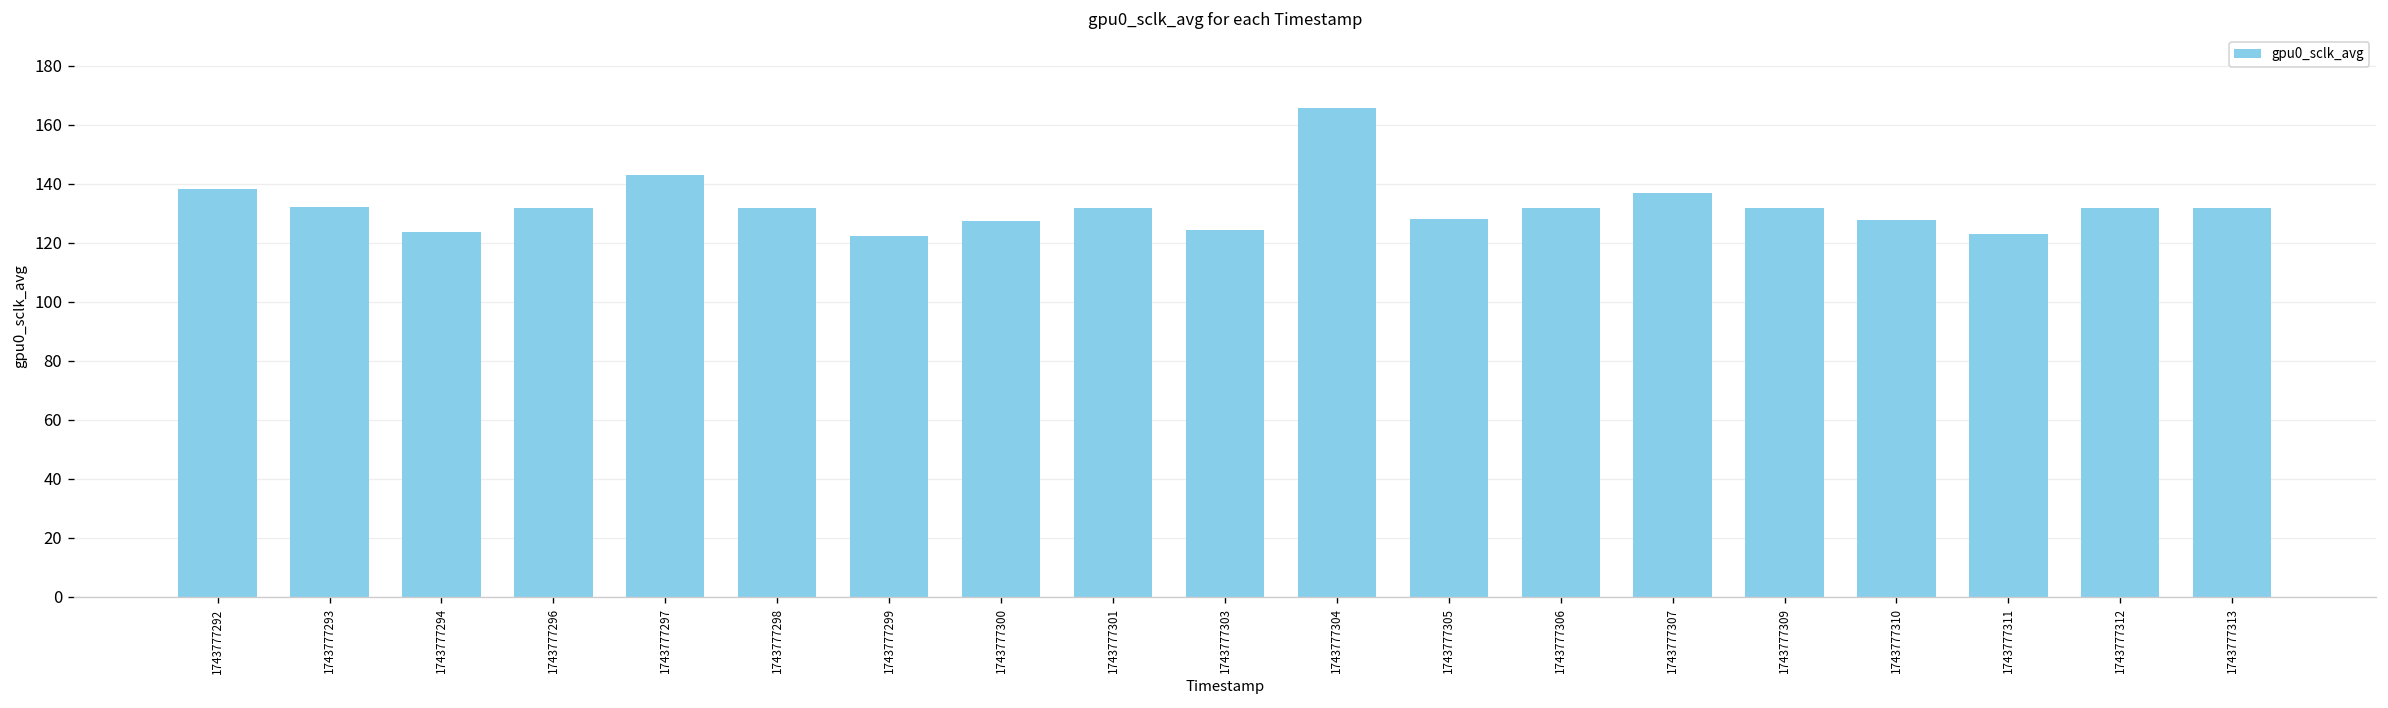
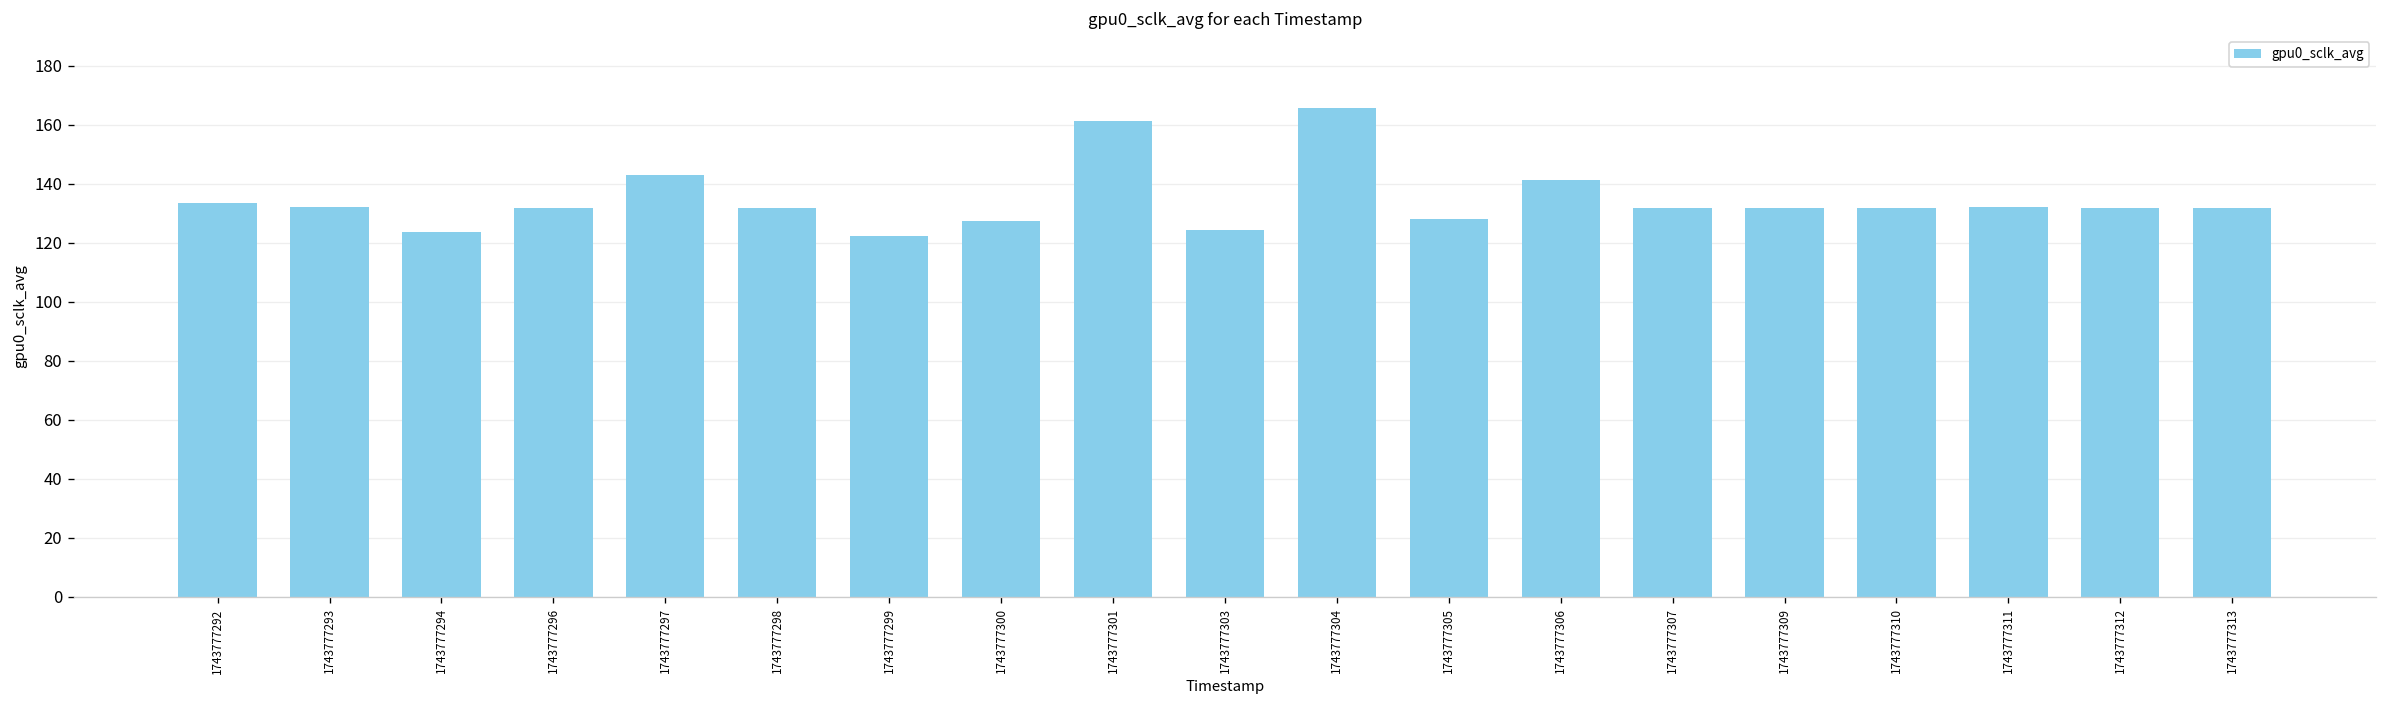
1743777292: 138 -> 134
1743777301: 132 -> 161
1743777306: 132 -> 141
1743777307: 137 -> 132
1743777310: 128 -> 132
1743777311: 123 -> 132
